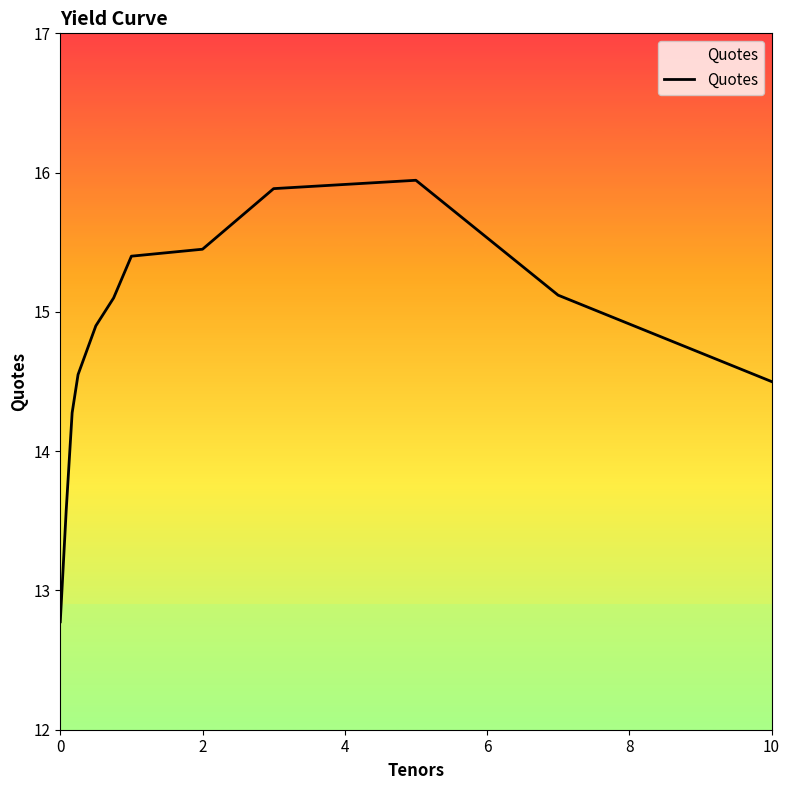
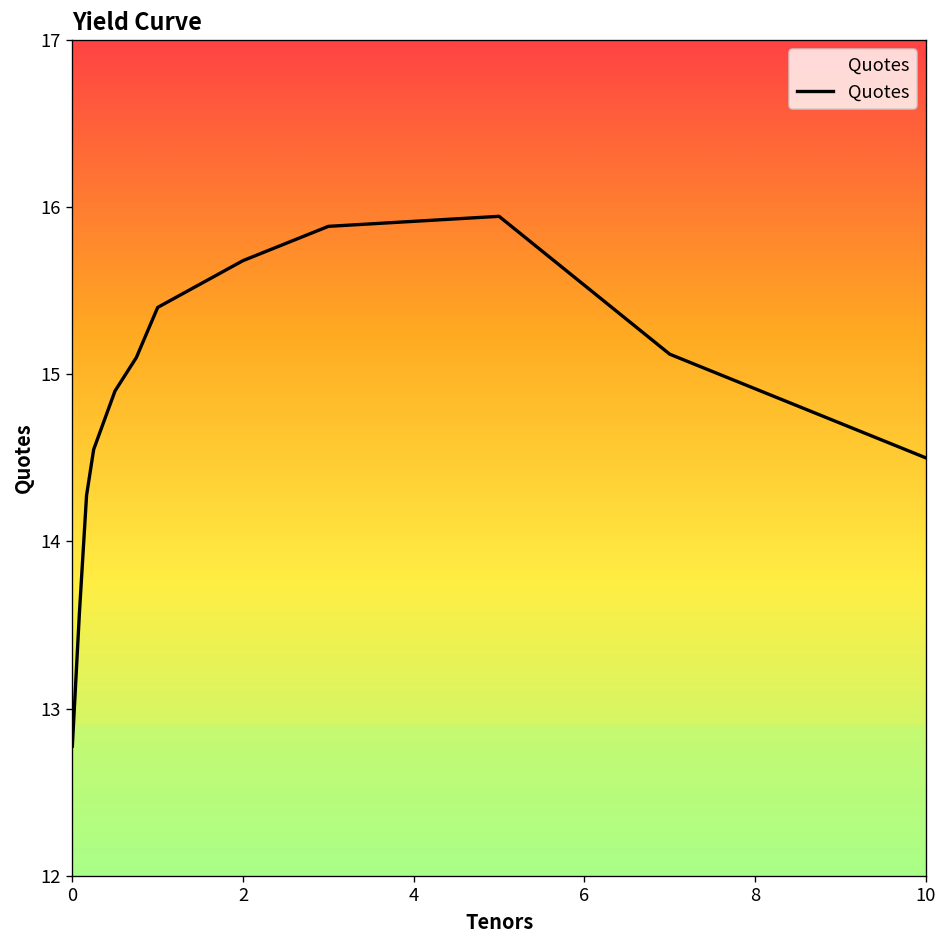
2: 15.45 -> 15.68
